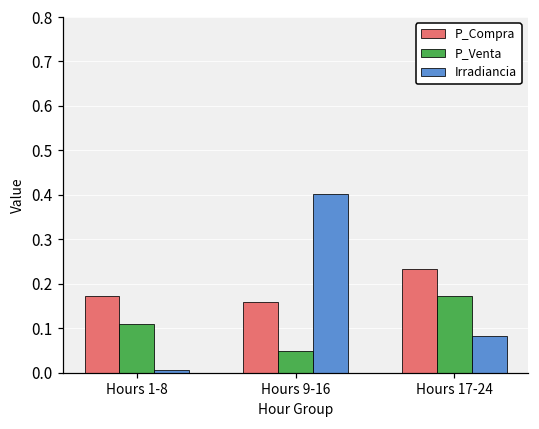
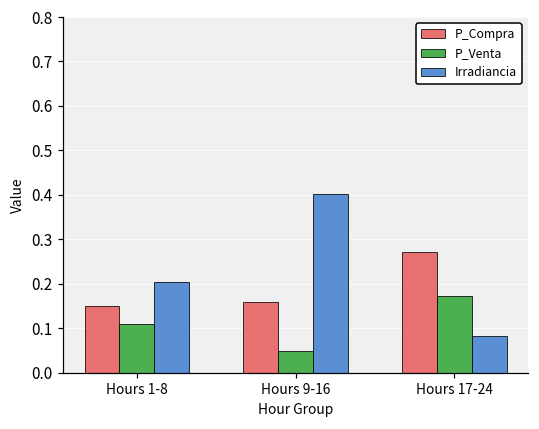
P_Compra, Hours 1-8: 0.17 -> 0.15
Irradiancia, Hours 1-8: 0.01 -> 0.20
P_Compra, Hours 17-24: 0.23 -> 0.27
